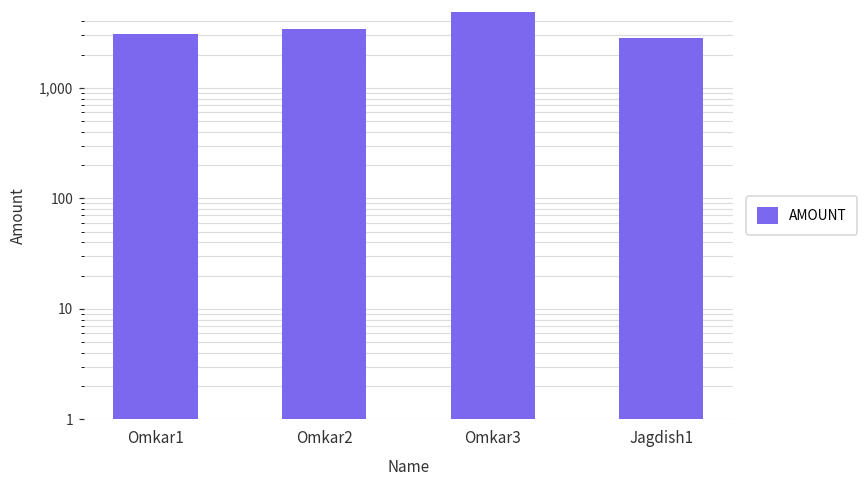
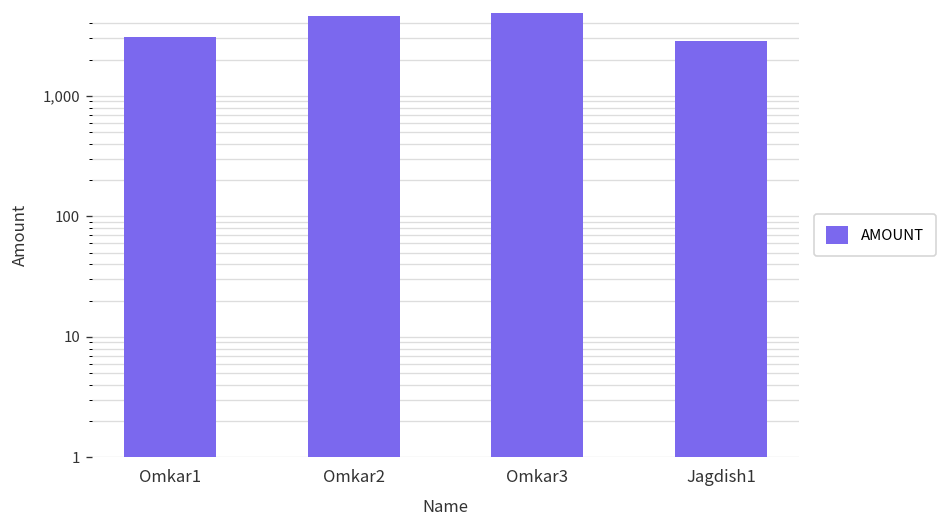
Omkar2: 3,400 -> 5,000
